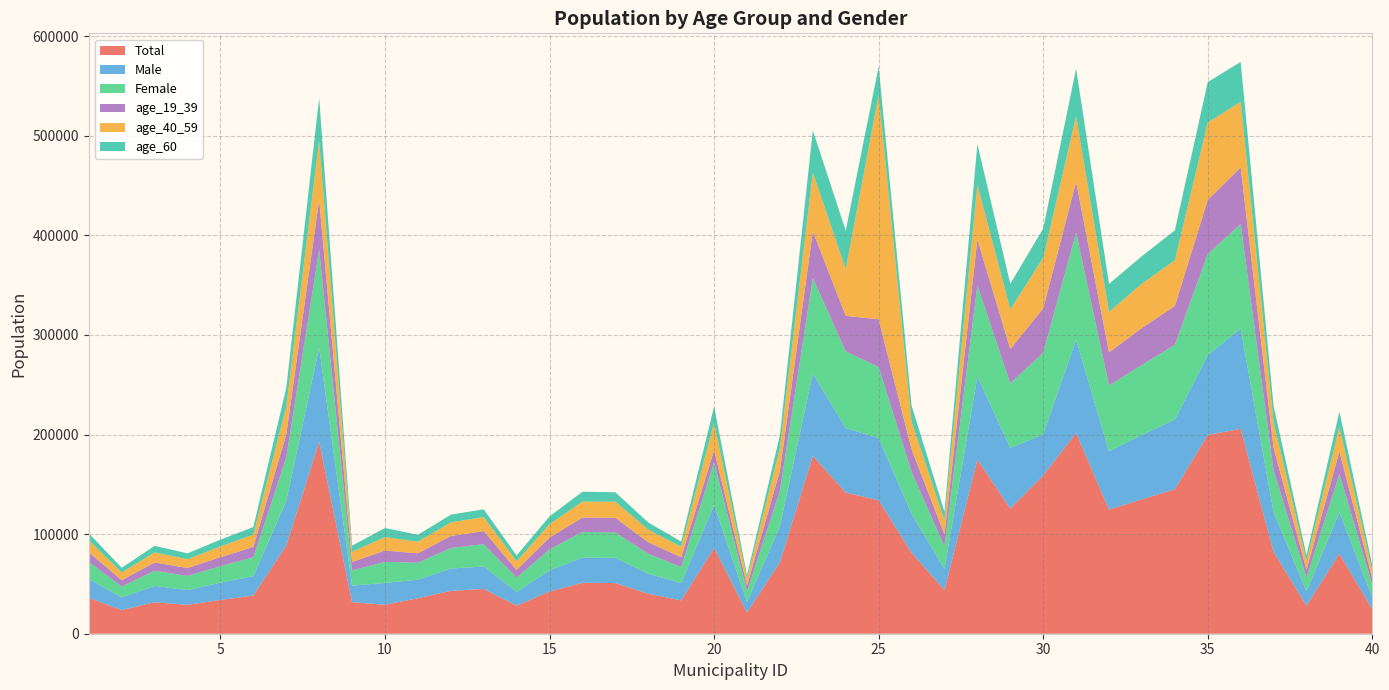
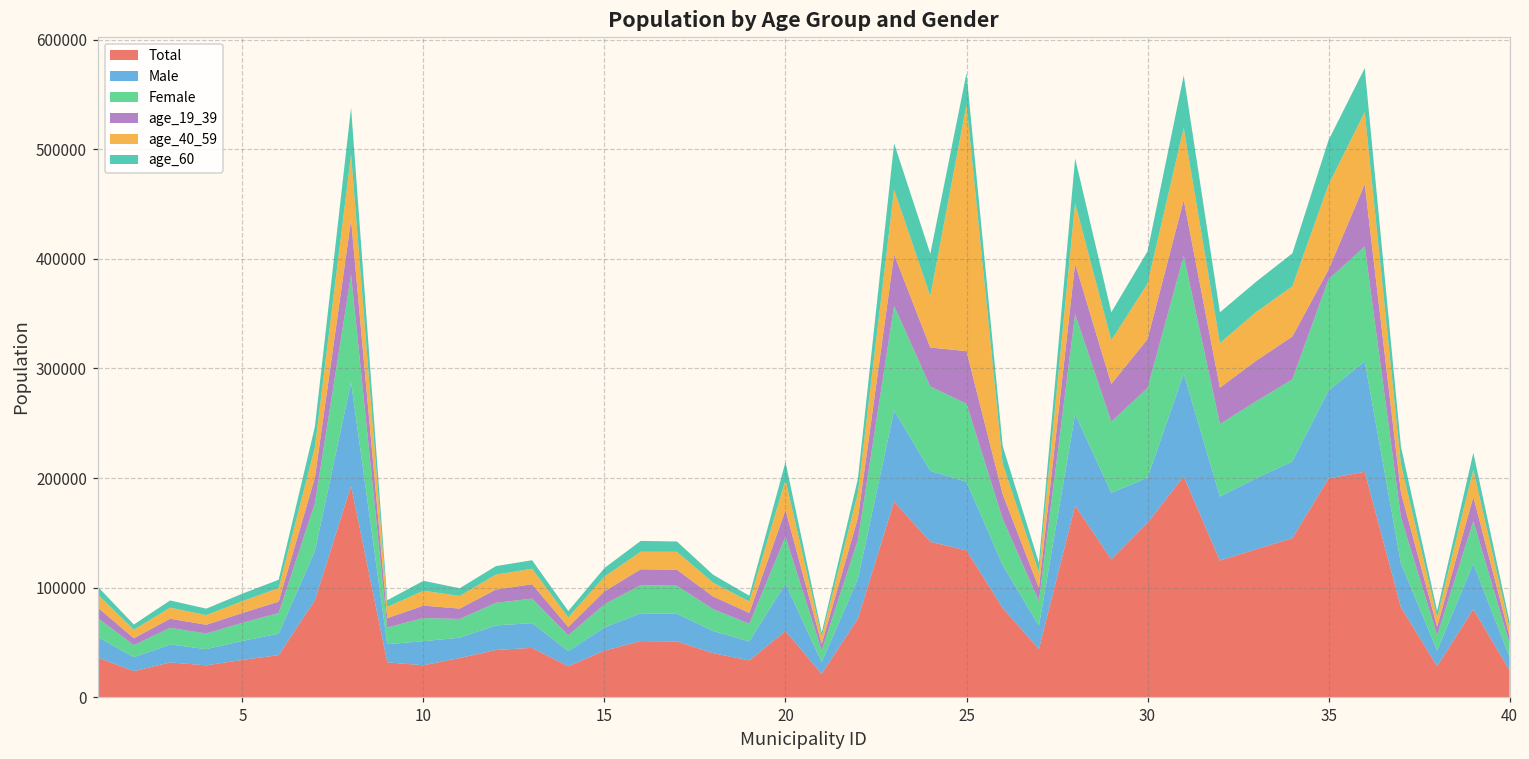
Total, 20: 90000 -> 60000
age_19_39, 20: 10000 -> 20000
age_19_39, 35: 50000 -> 10000
